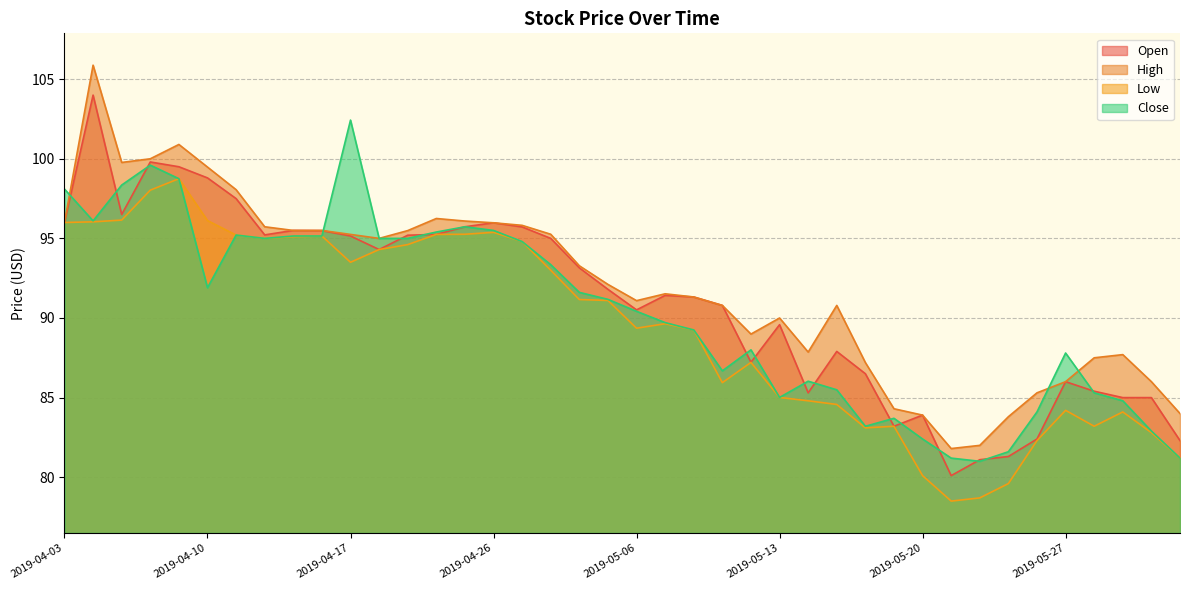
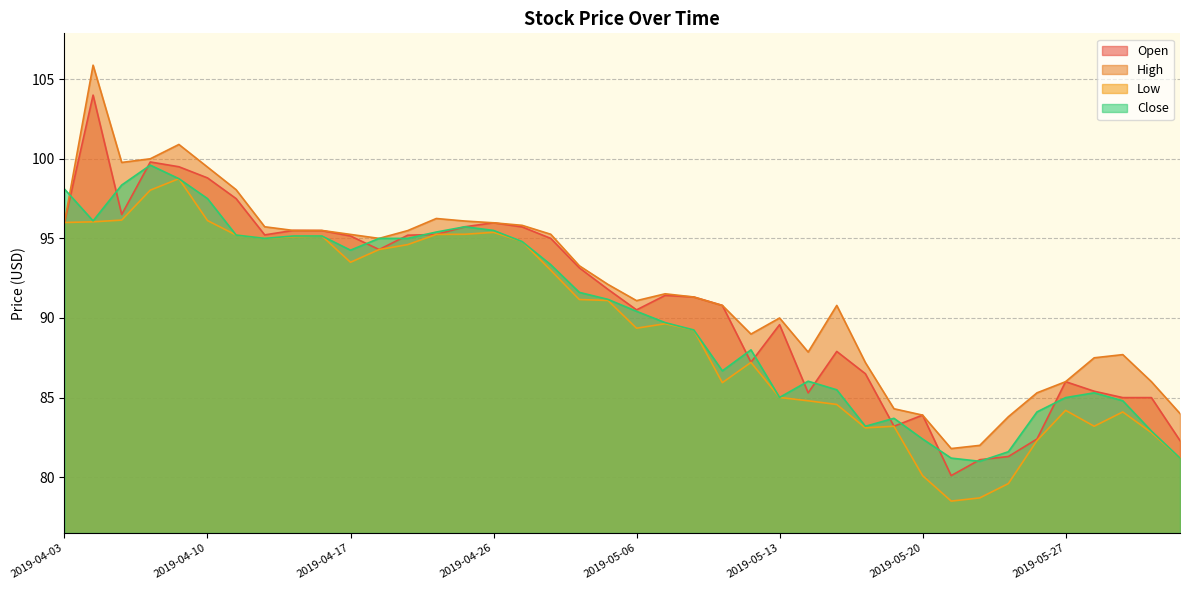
Close, 2019-04-10: 91.9 -> 97.5
Close, 2019-04-17: 102.4 -> 94.3
Close, 2019-05-27: 87.8 -> 85.0
